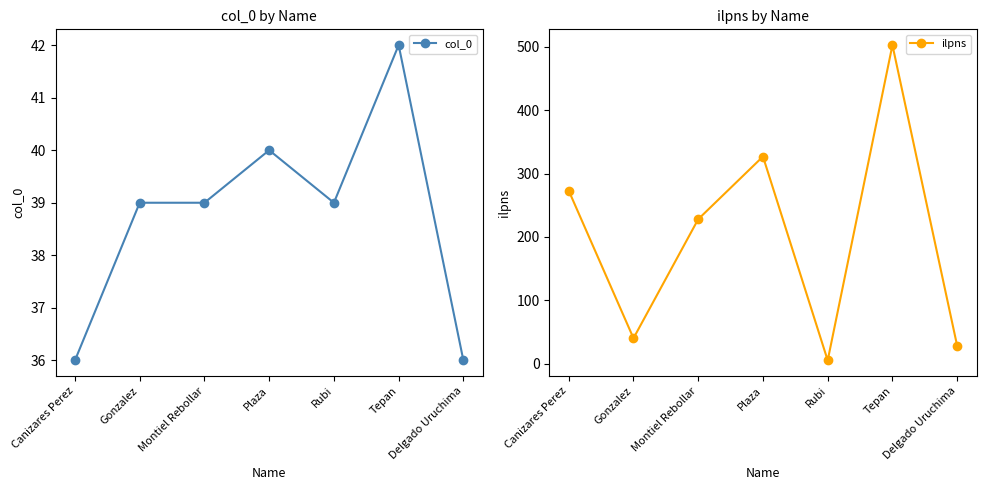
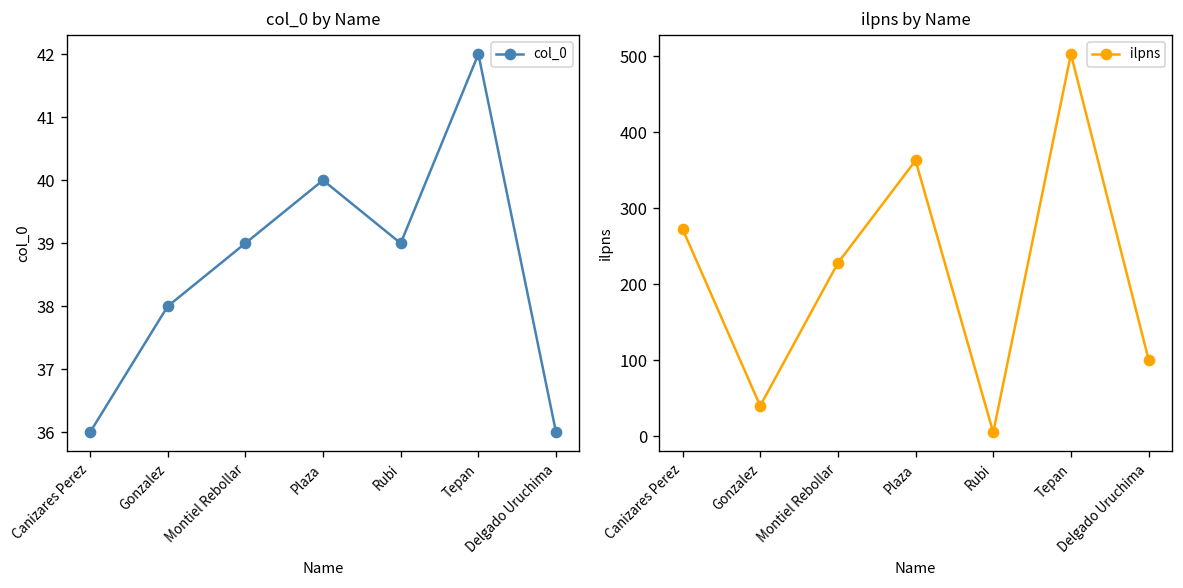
col_0 by Name, Gonzalez: 39 -> 38
ilpns by Name, Plaza: 330 -> 360
ilpns by Name, Delgado Uruchima: 30 -> 100
